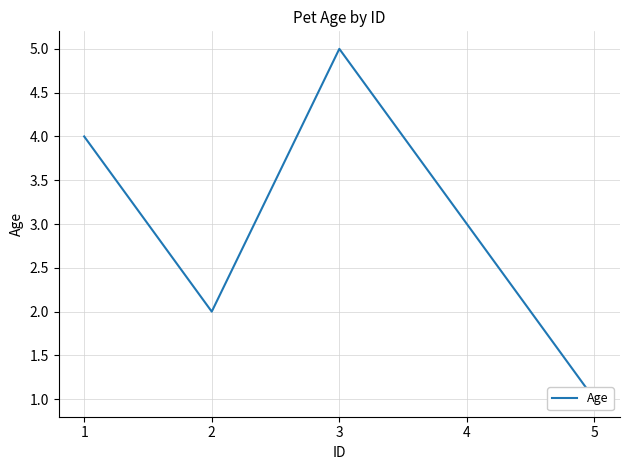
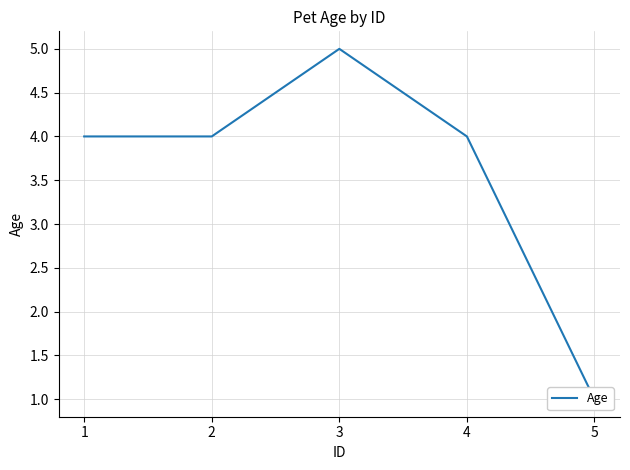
2: 2 -> 4
4: 3 -> 4
